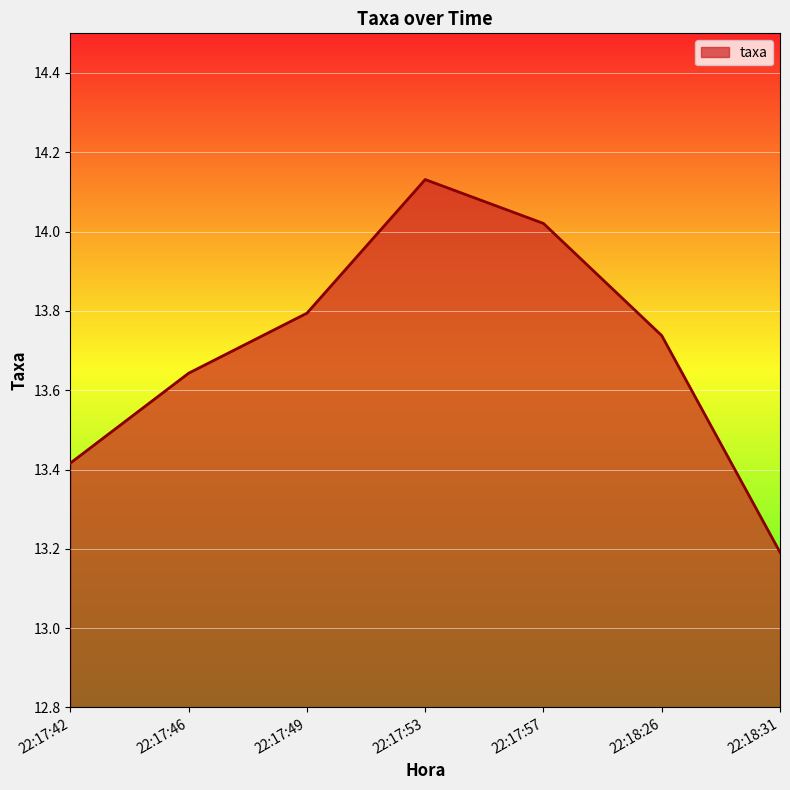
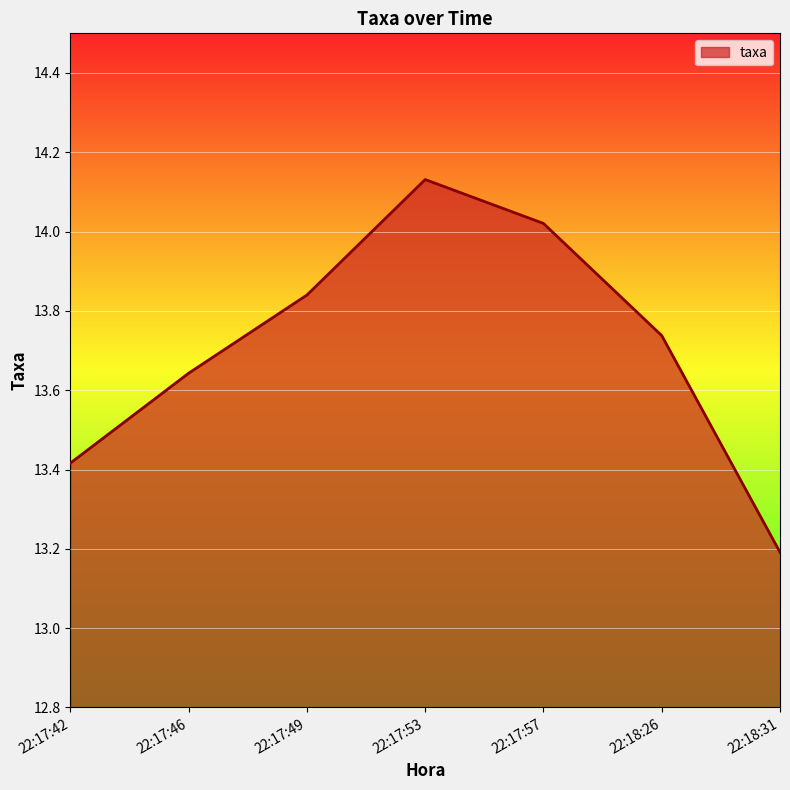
22:17:49: 13.79 -> 13.84
